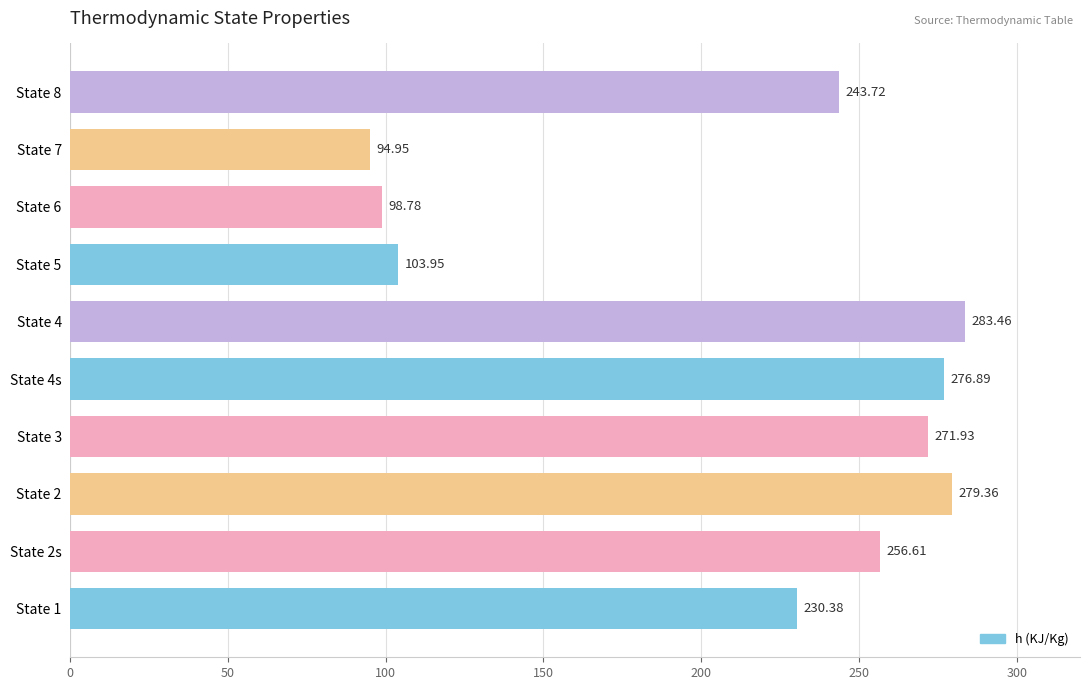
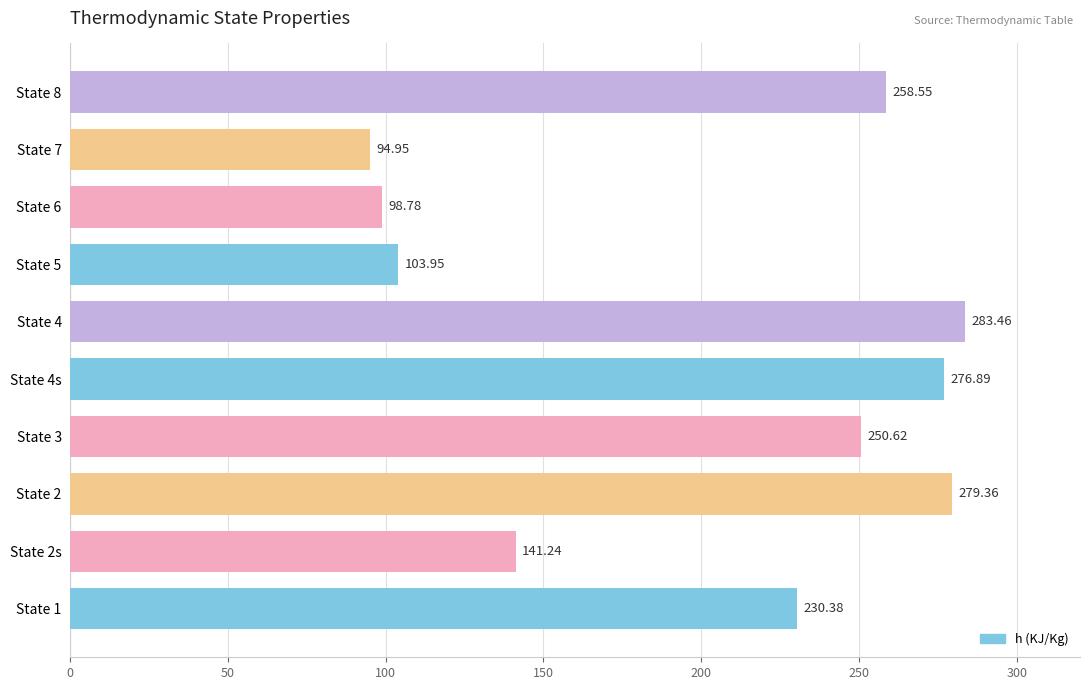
State 8: 243.72 -> 258.55
State 3: 271.93 -> 250.62
State 2s: 256.61 -> 141.24
